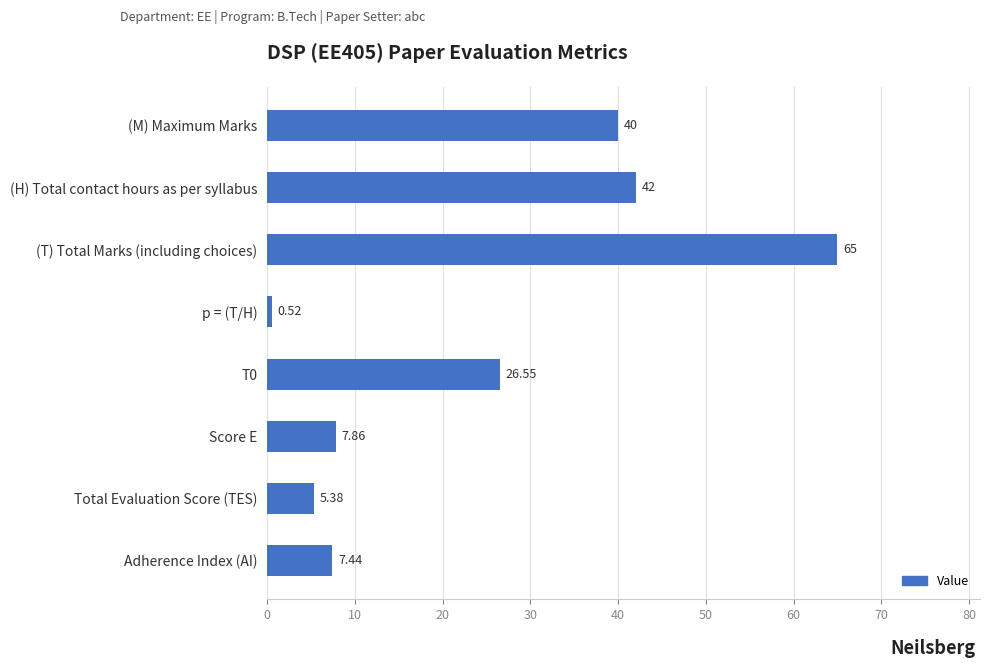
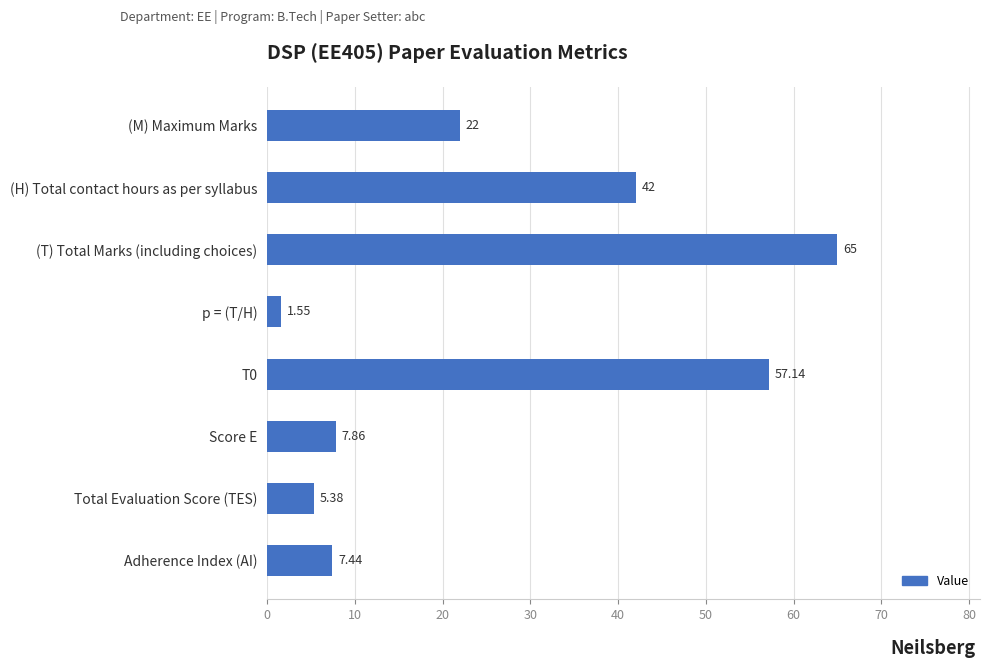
(M) Maximum Marks: 40 -> 22
p = (T/H): 0.52 -> 1.55
T0: 26.55 -> 57.14
